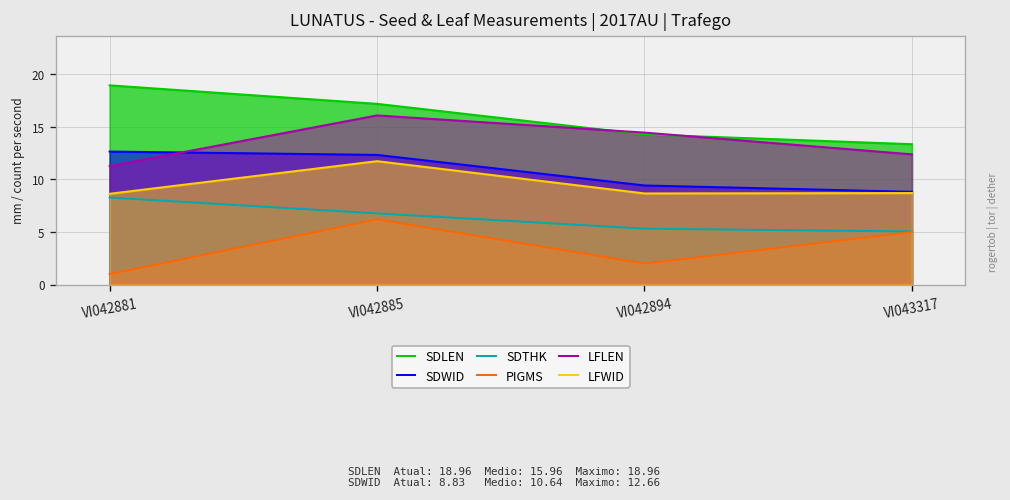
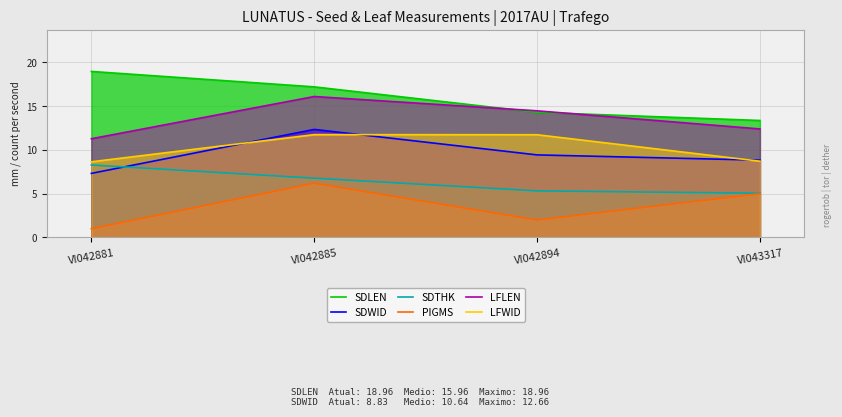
SDWID, VI042881: 13 -> 7
LFWID, VI042894: 9 -> 12
